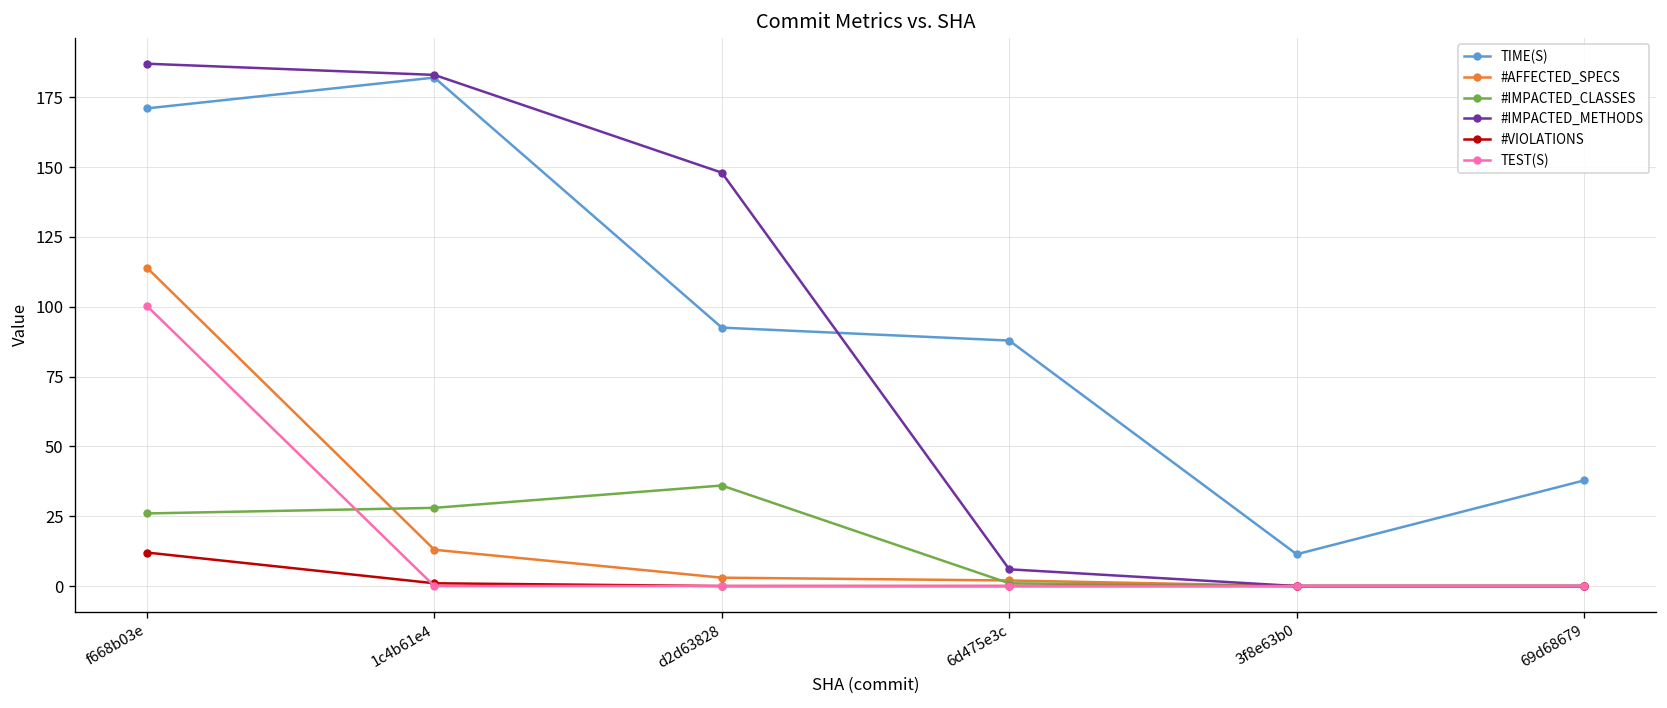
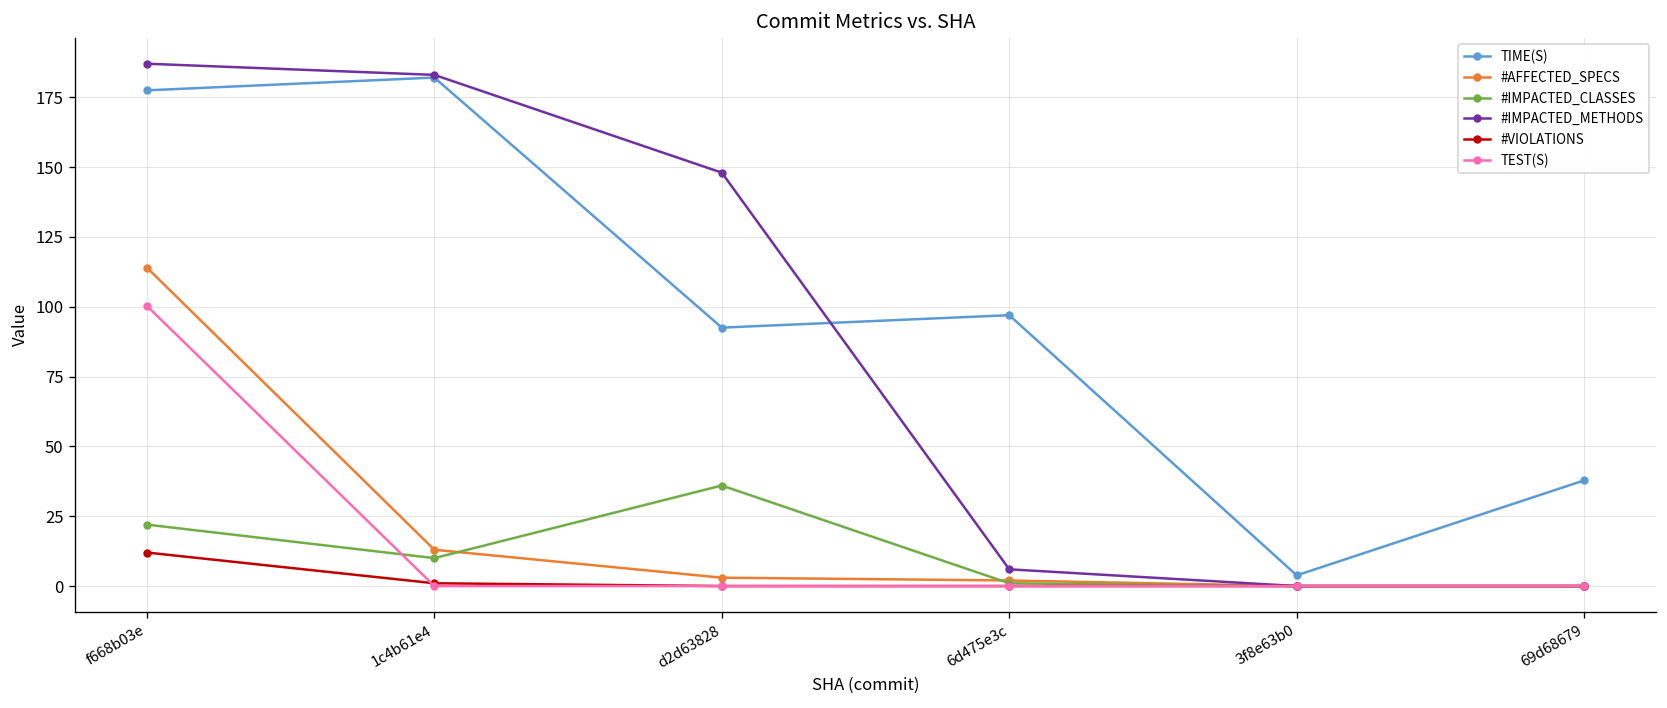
TIME(S), f668b03e: 171 -> 177
#IMPACTED_CLASSES, f668b03e: 26 -> 22
#IMPACTED_CLASSES, 1c4b61e4: 28 -> 10
TIME(S), 6d475e3c: 88 -> 97
TIME(S), 3f8e63b0: 11 -> 4
